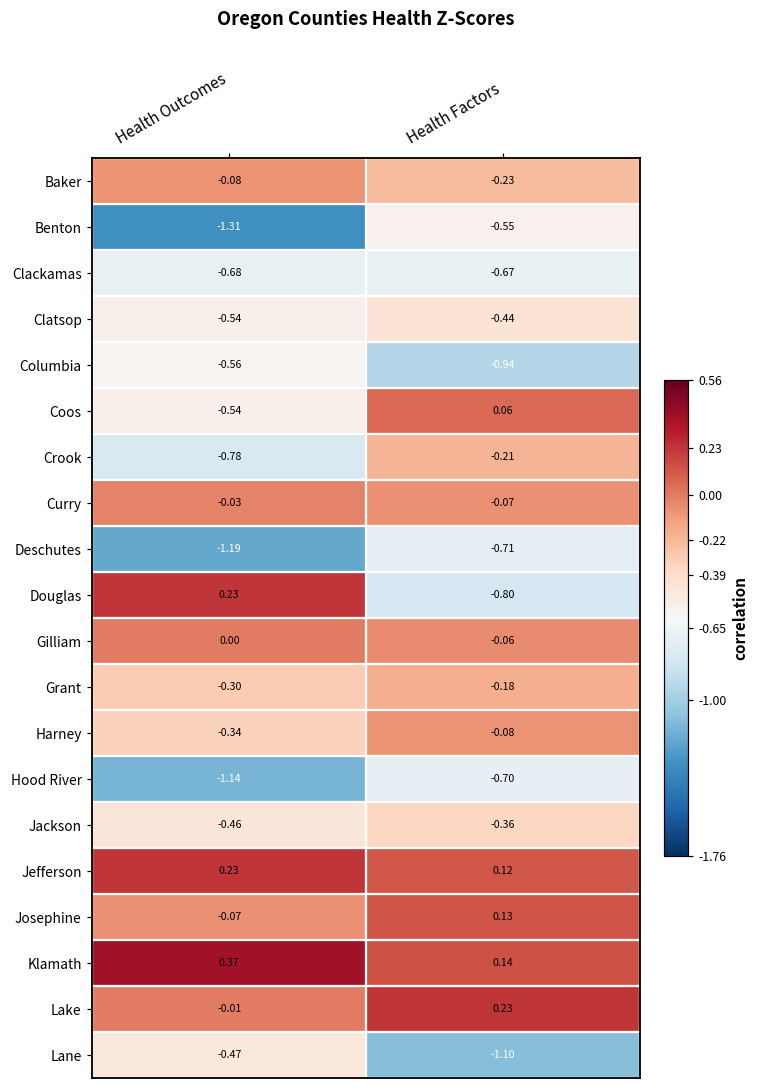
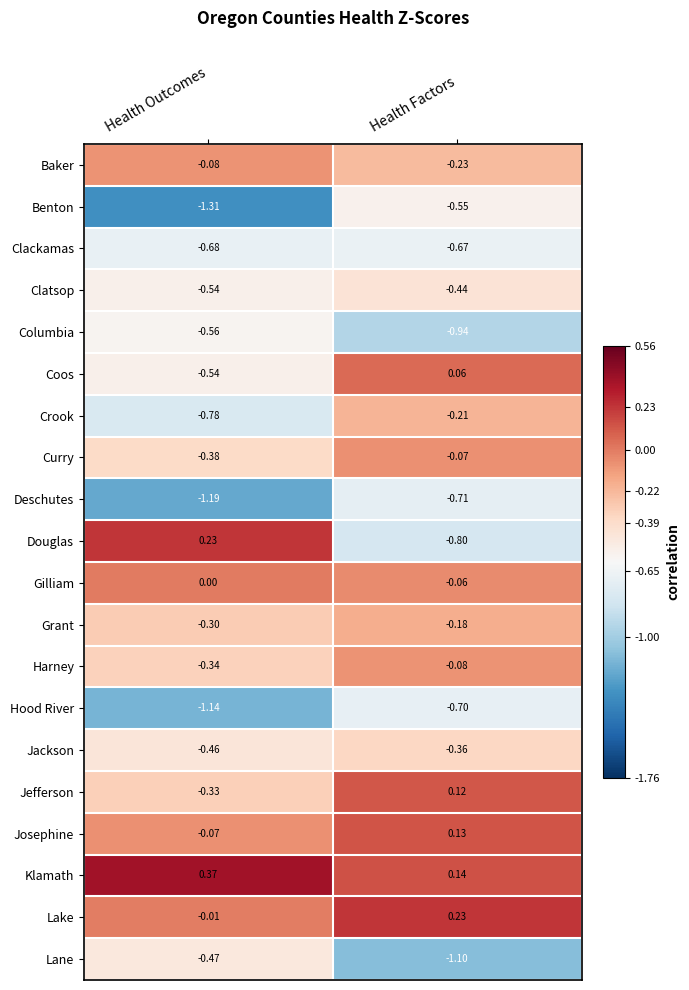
Curry, Health Outcomes: -0.03 -> -0.38
Jefferson, Health Outcomes: 0.23 -> -0.33
